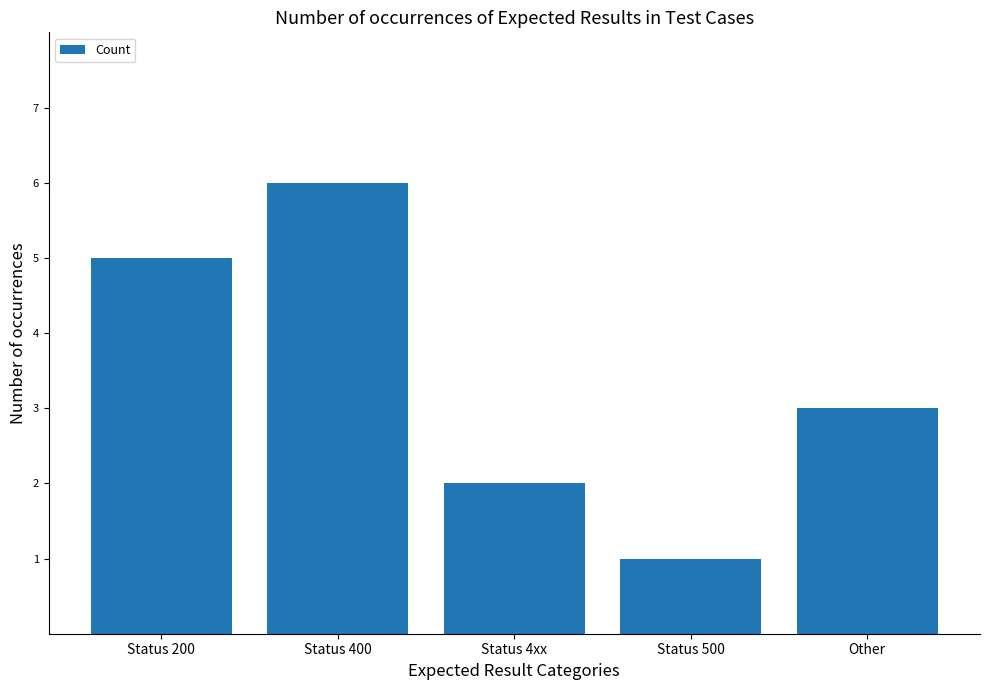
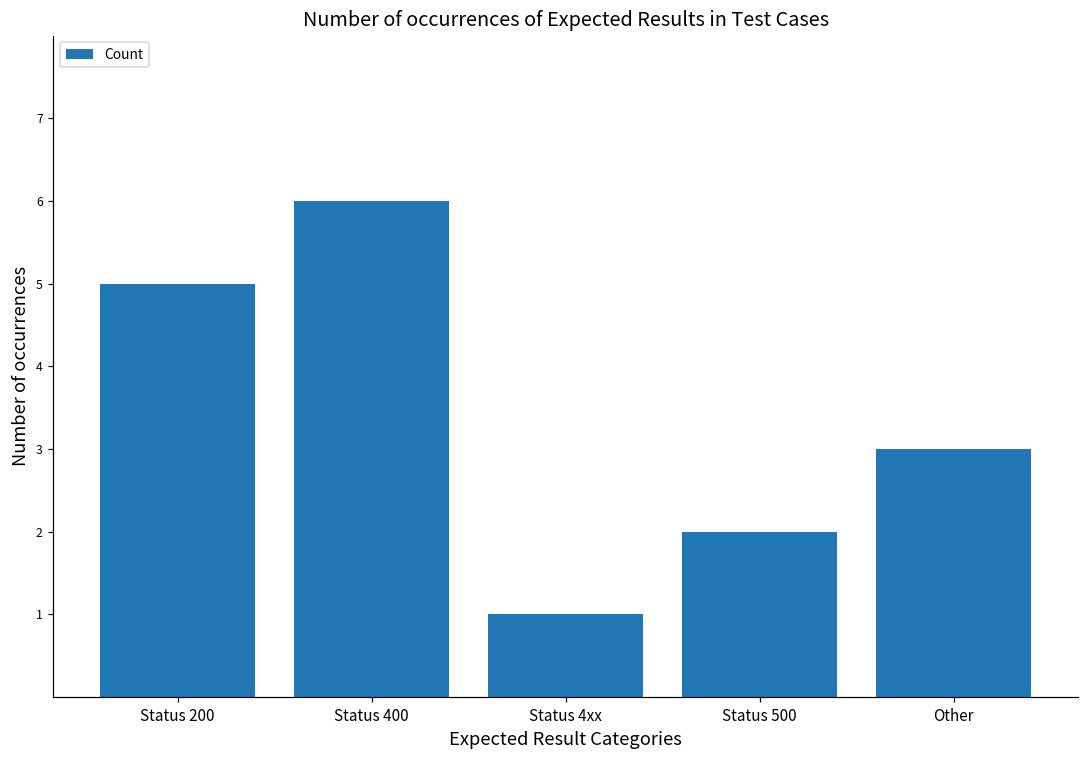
Status 4xx: 2 -> 1
Status 500: 1 -> 2
